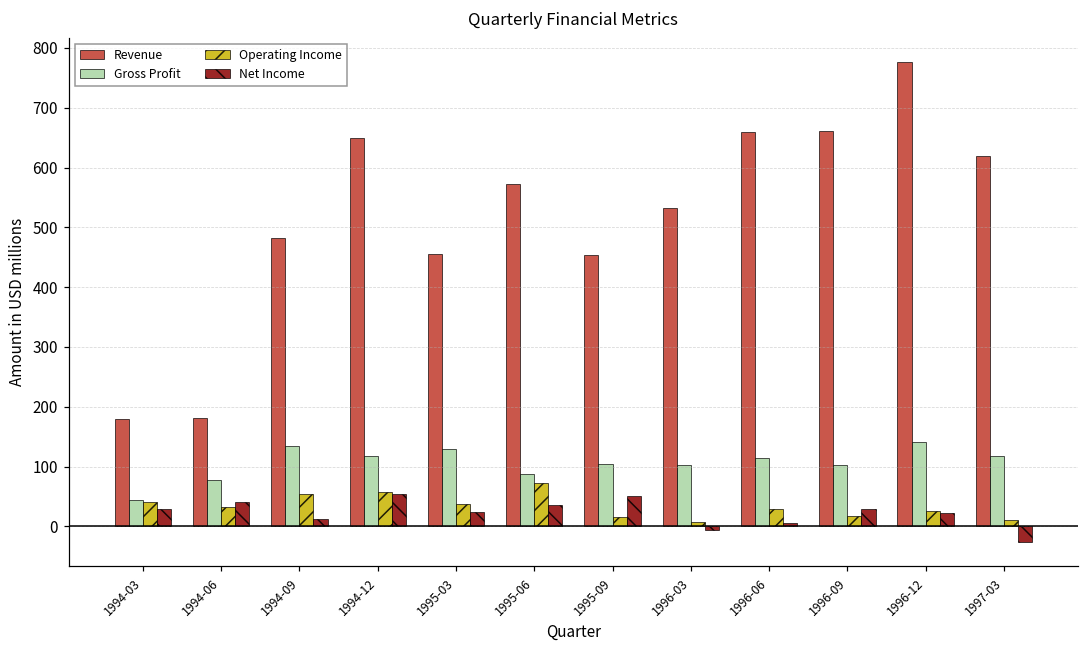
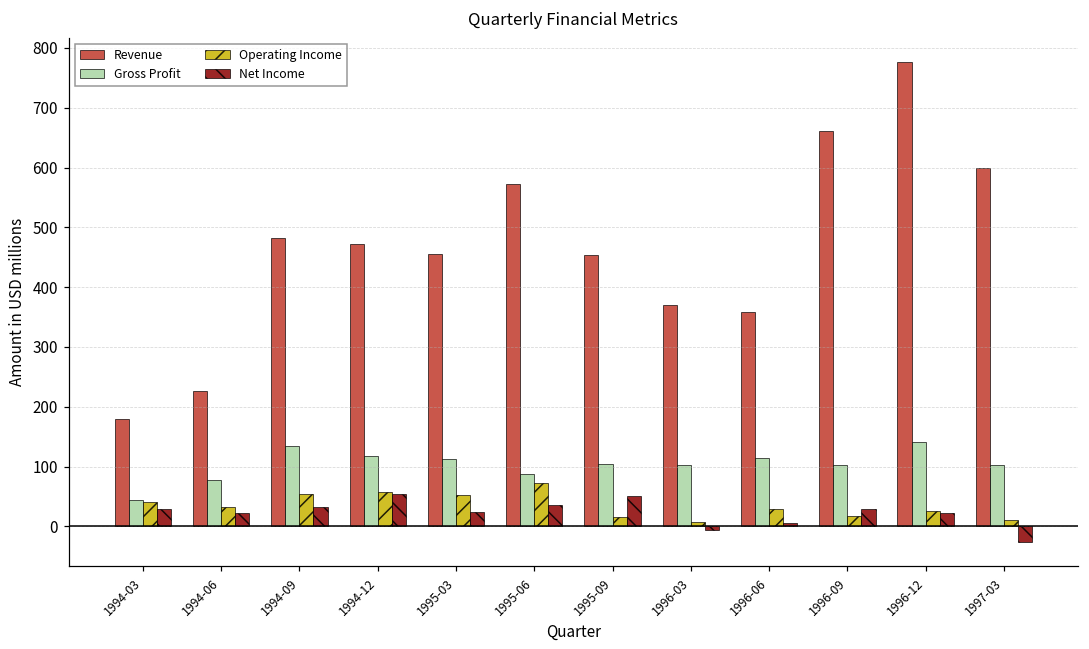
Revenue, 1994-06: 180 -> 230
Net Income, 1994-06: 40 -> 20
Net Income, 1994-09: 10 -> 30
Revenue, 1994-12: 650 -> 470
Gross Profit, 1995-03: 130 -> 110
Operating Income, 1995-03: 40 -> 50
Revenue, 1996-03: 530 -> 370
Revenue, 1996-06: 660 -> 360
Revenue, 1997-03: 620 -> 600
Gross Profit, 1997-03: 120 -> 100
